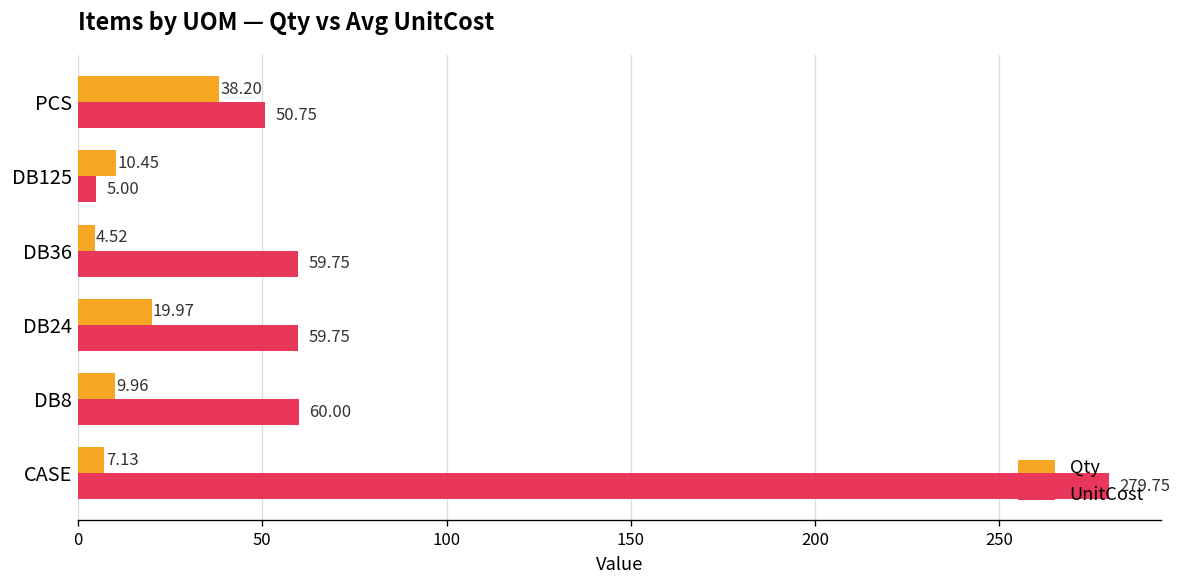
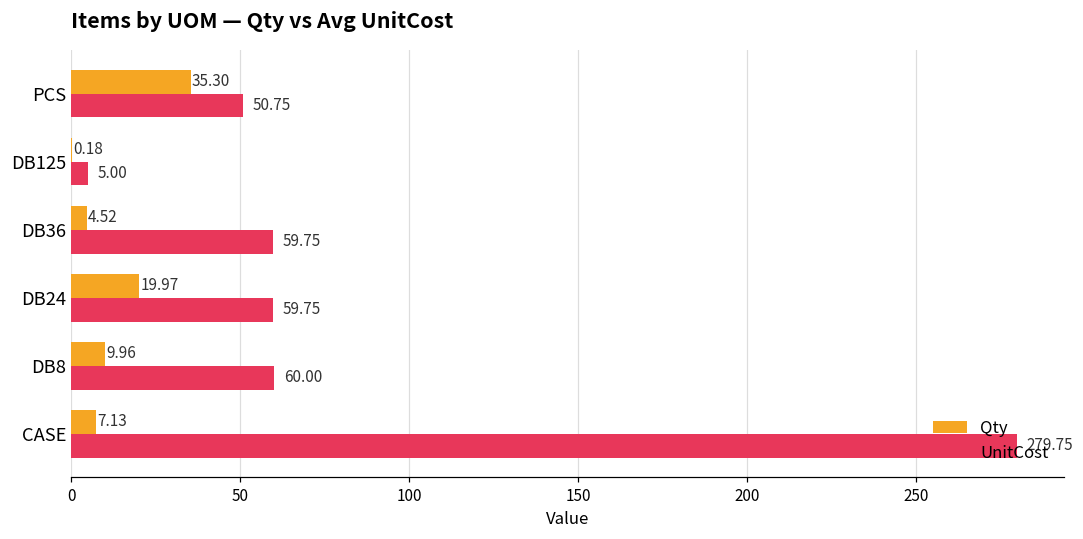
Qty, PCS: 38.20 -> 35.30
Qty, DB125: 10.45 -> 0.18
